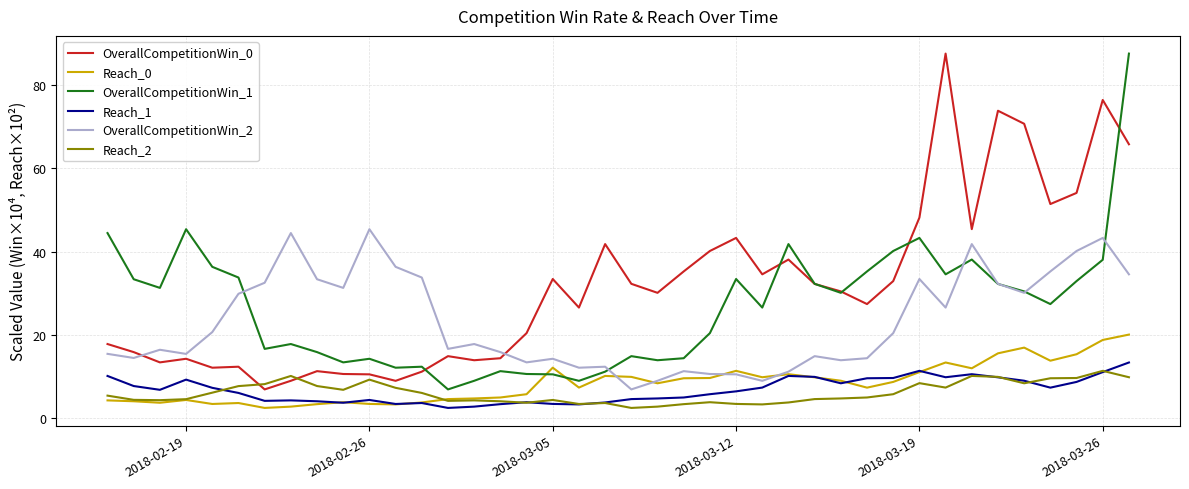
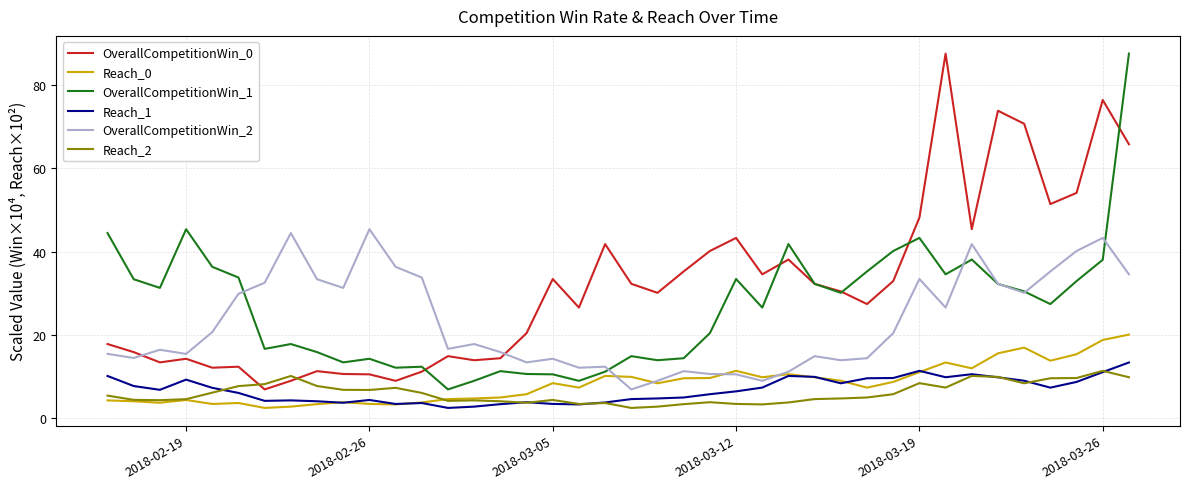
Reach_2, 2018-02-26: 9 -> 7
Reach_0, 2018-03-05: 12 -> 8
